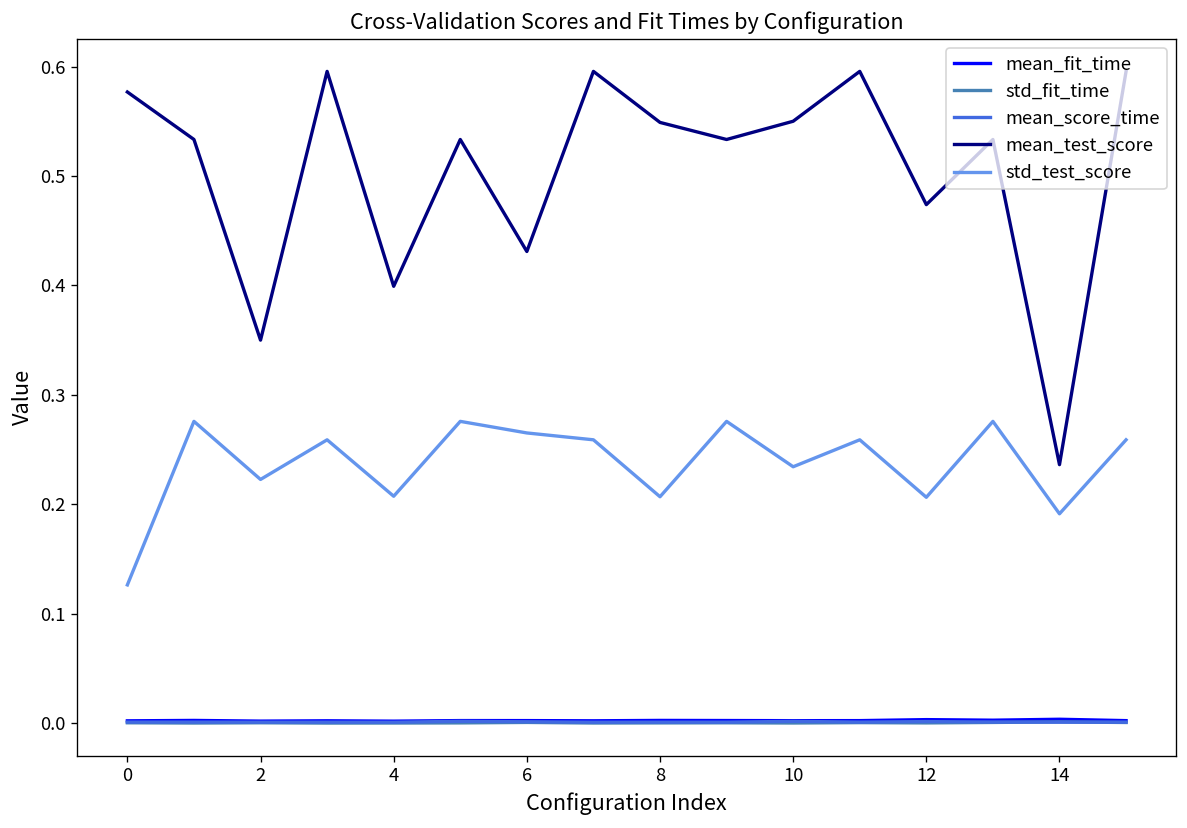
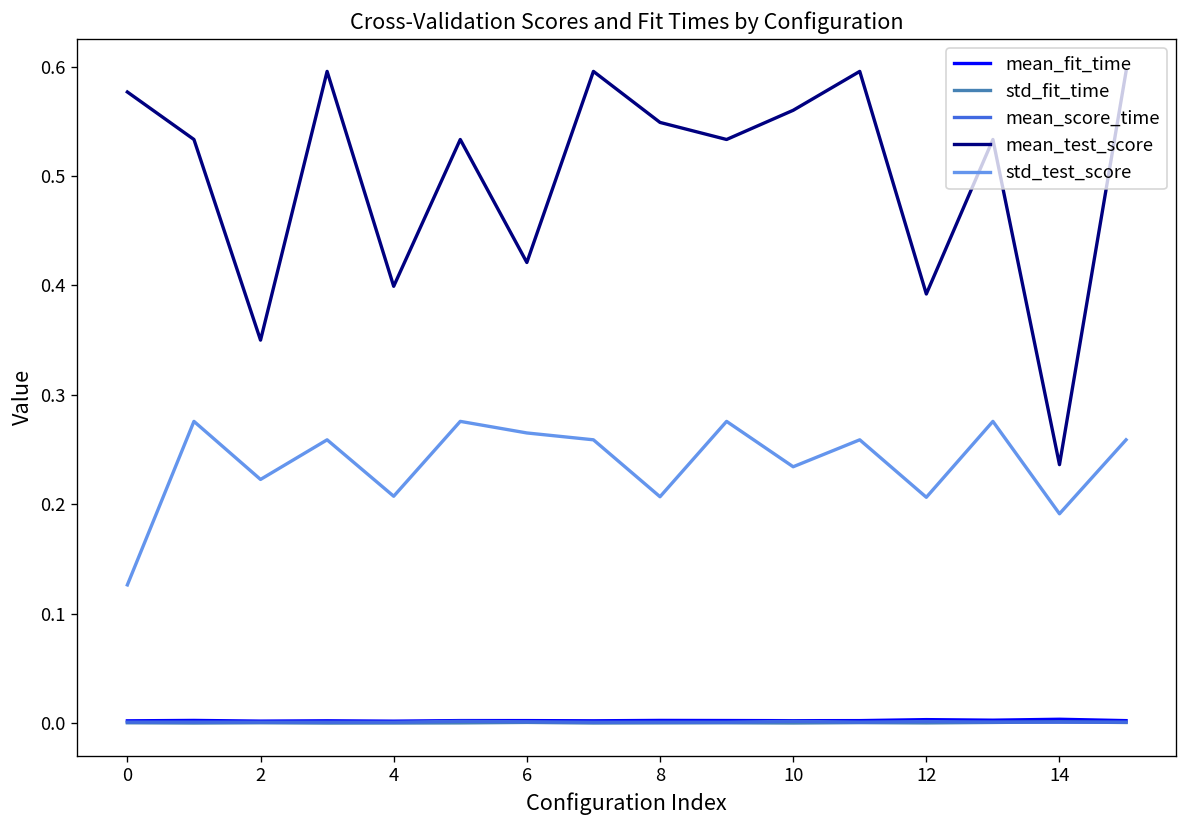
mean_test_score, 6: 0.43 -> 0.42
mean_test_score, 10: 0.55 -> 0.56
mean_test_score, 12: 0.47 -> 0.39
